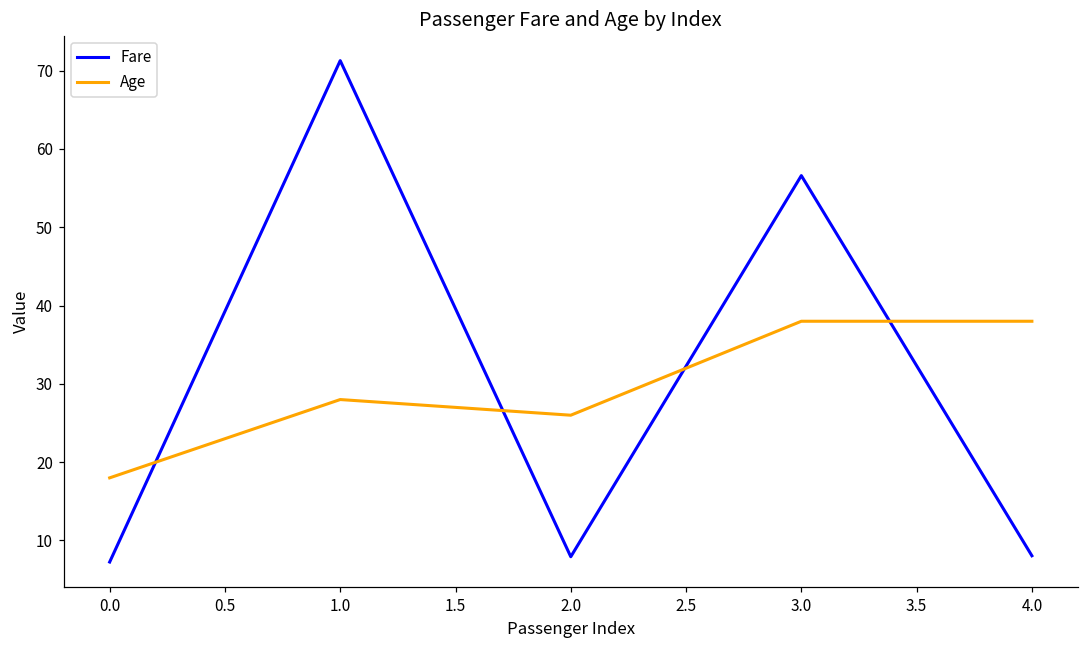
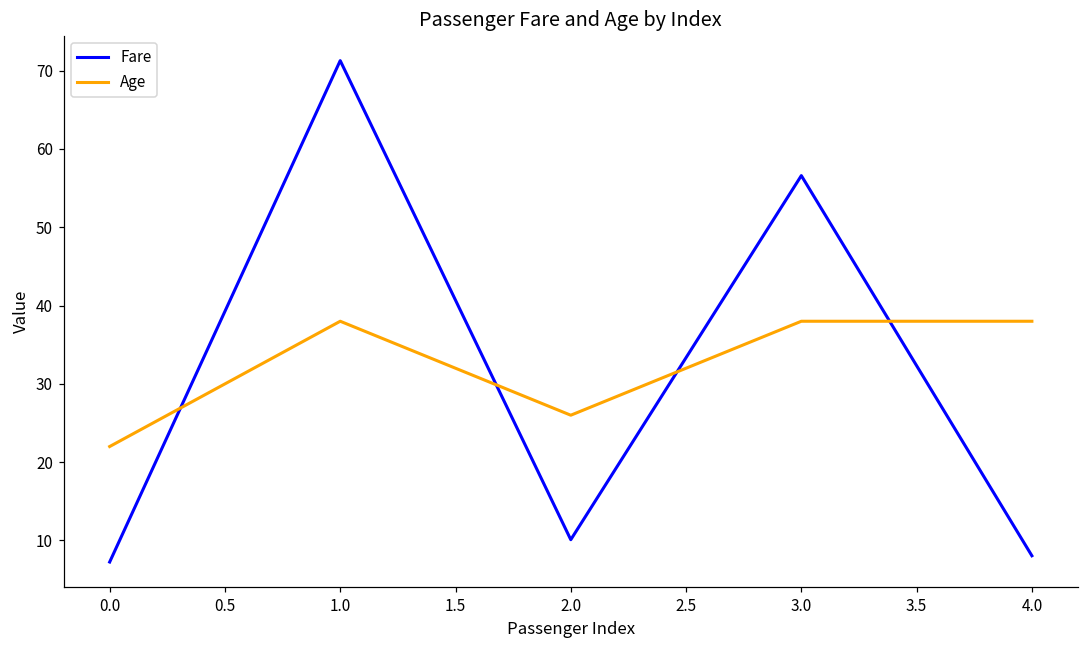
Age, 0.0: 18 -> 22
Age, 1.0: 28 -> 38
Fare, 2.0: 8 -> 10
